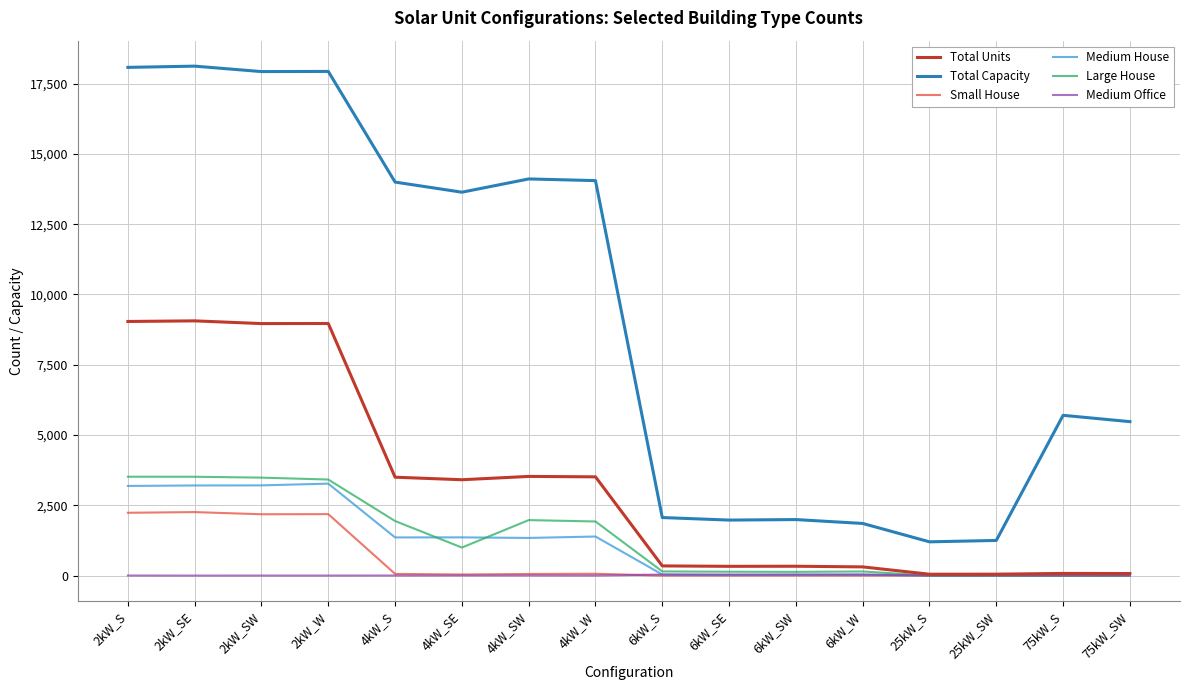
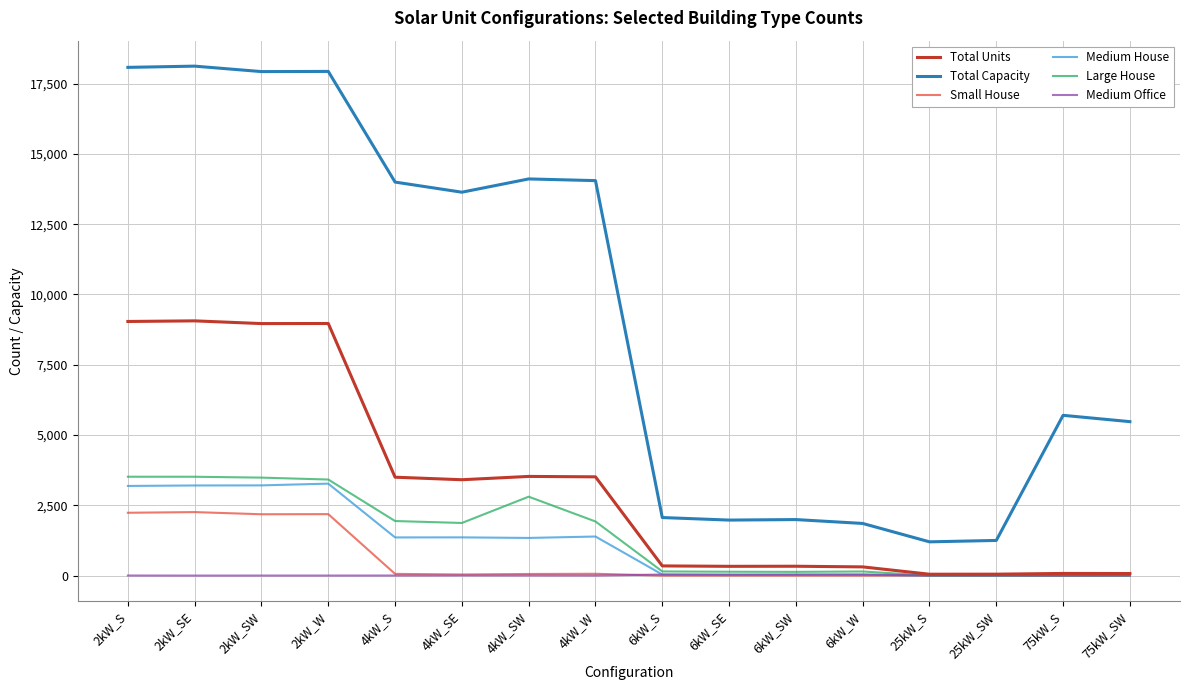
Large House, 4kW_SE: 1,000 -> 1,900
Large House, 4kW_SW: 2,000 -> 2,800
